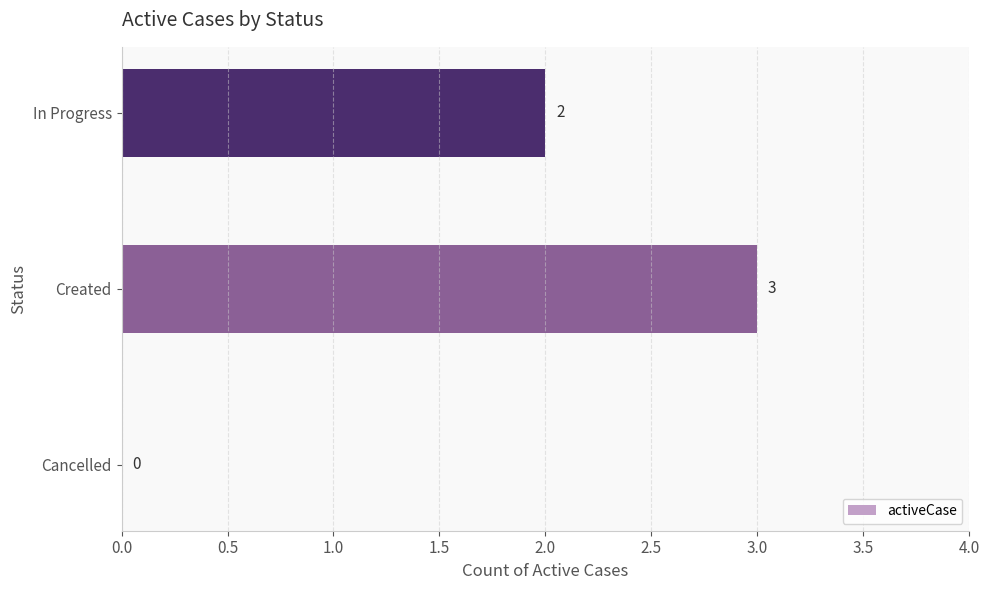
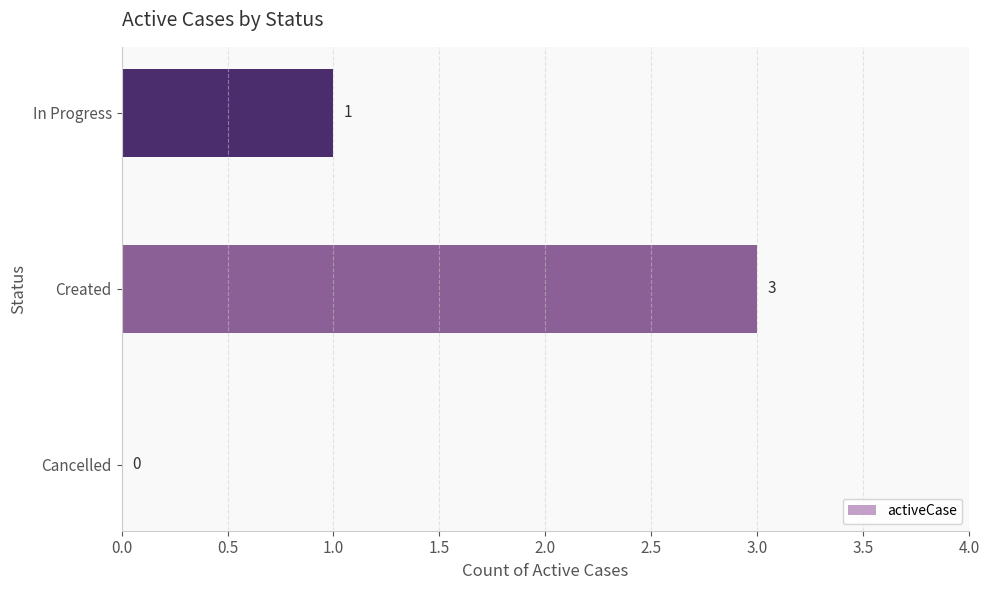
In Progress: 2 -> 1
